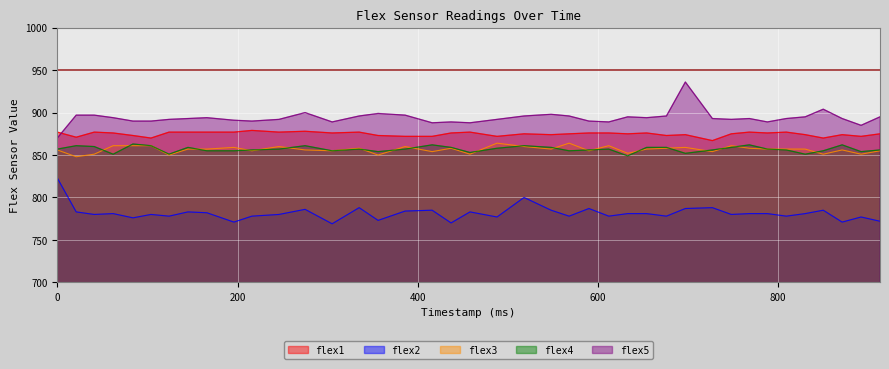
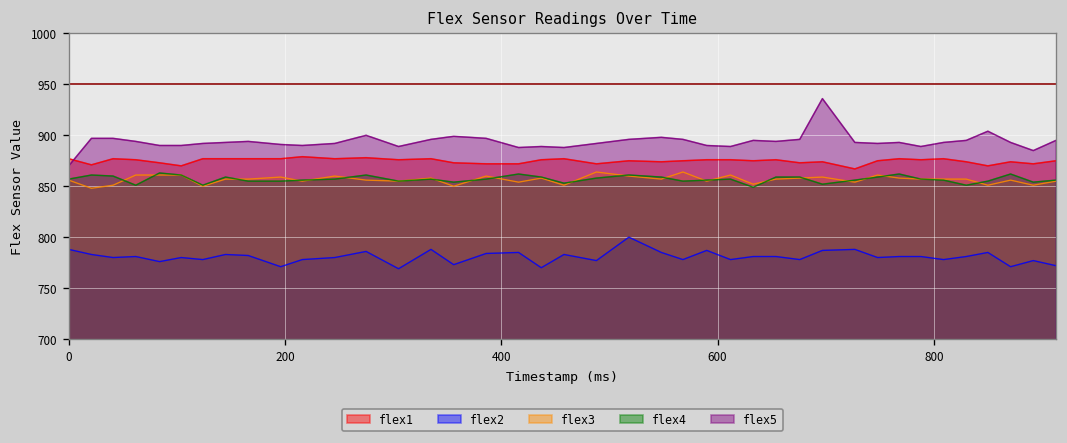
flex2, 0: 820 -> 790
